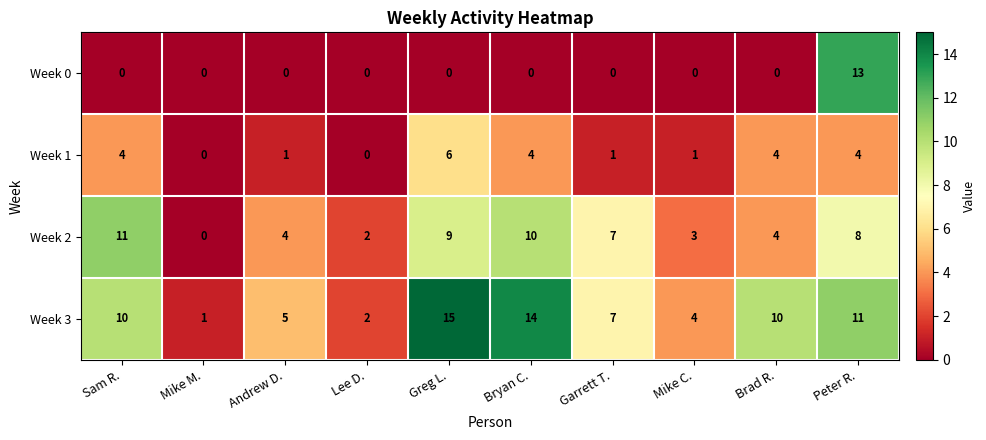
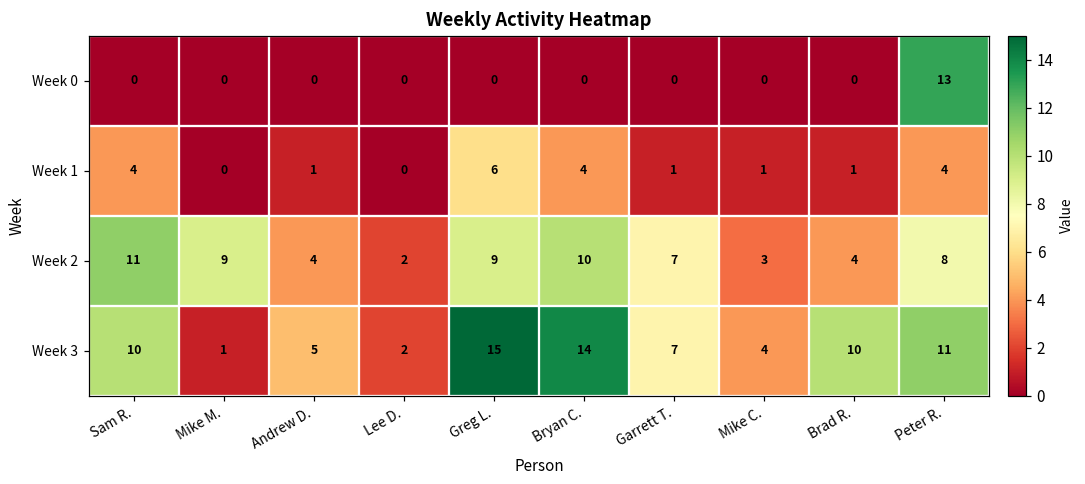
Week 1, Brad R.: 4 -> 1
Week 2, Mike M.: 0 -> 9
